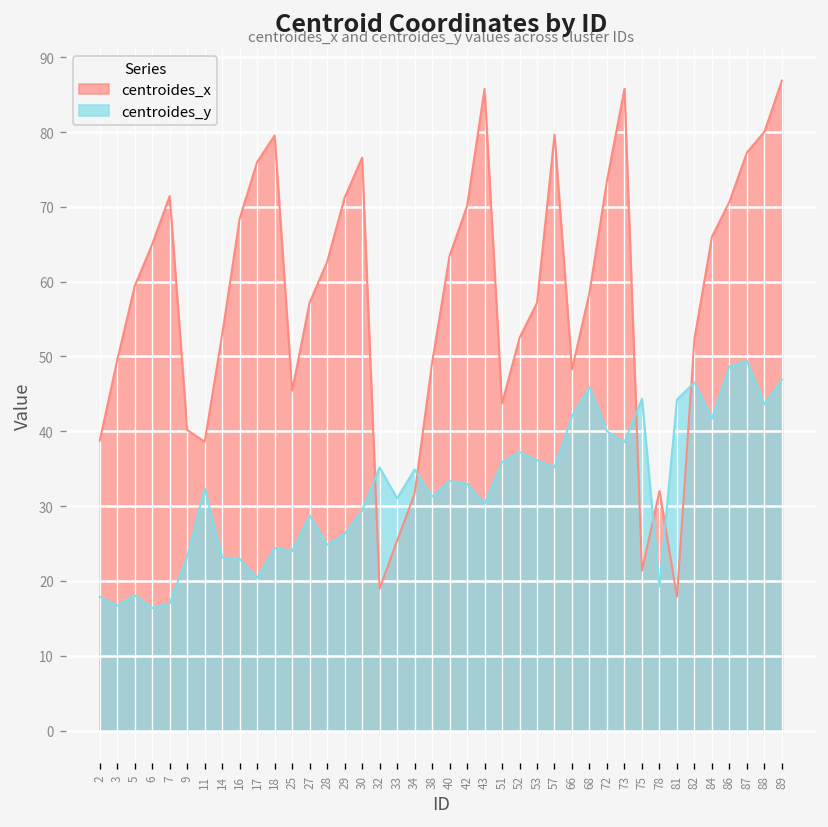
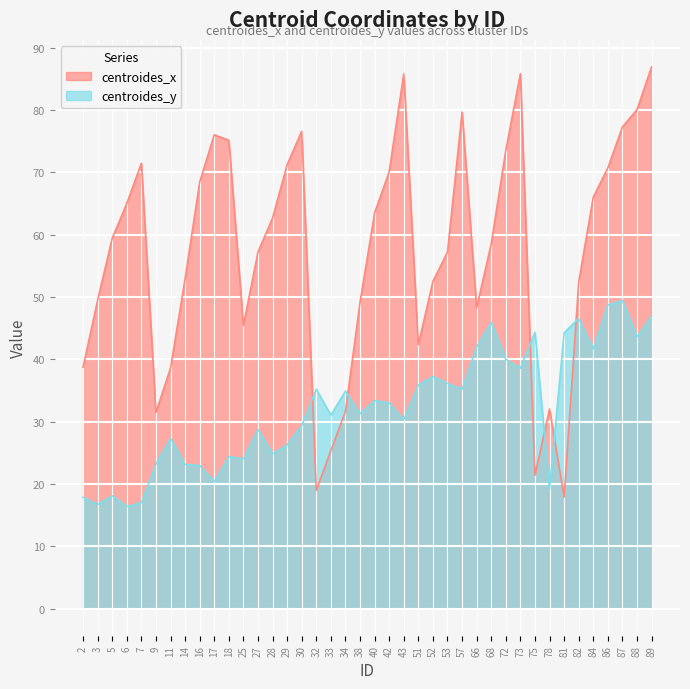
centroides_x, 9: 40 -> 31
centroides_y, 11: 32 -> 27
centroides_x, 18: 80 -> 75
centroides_x, 51: 44 -> 42
